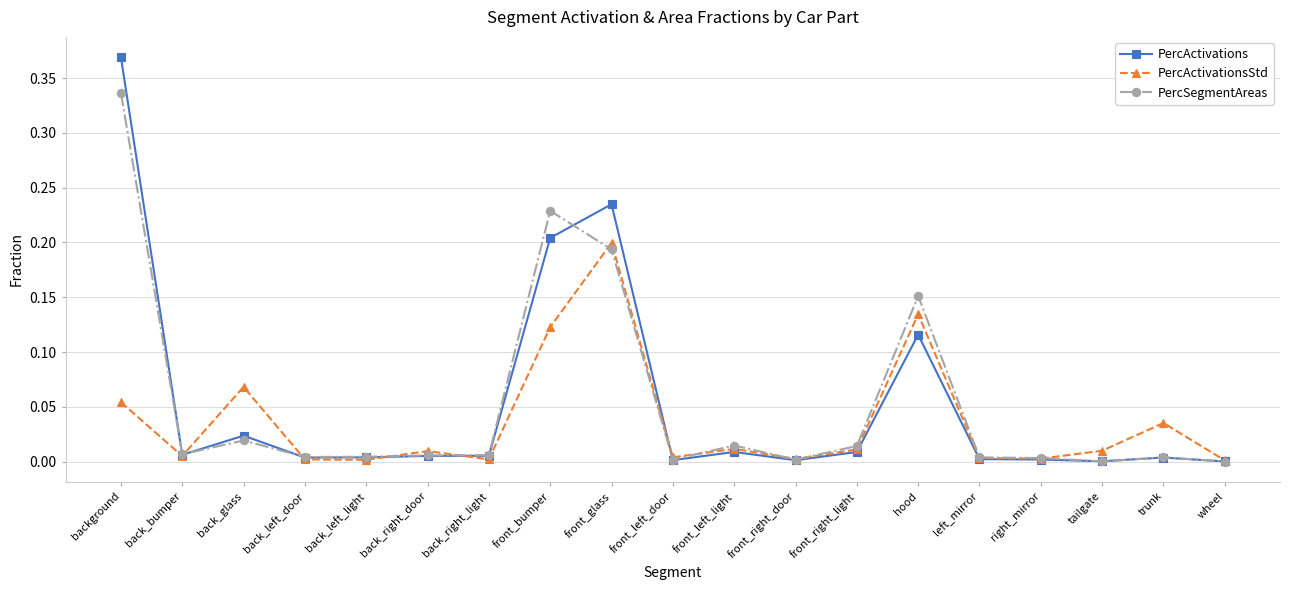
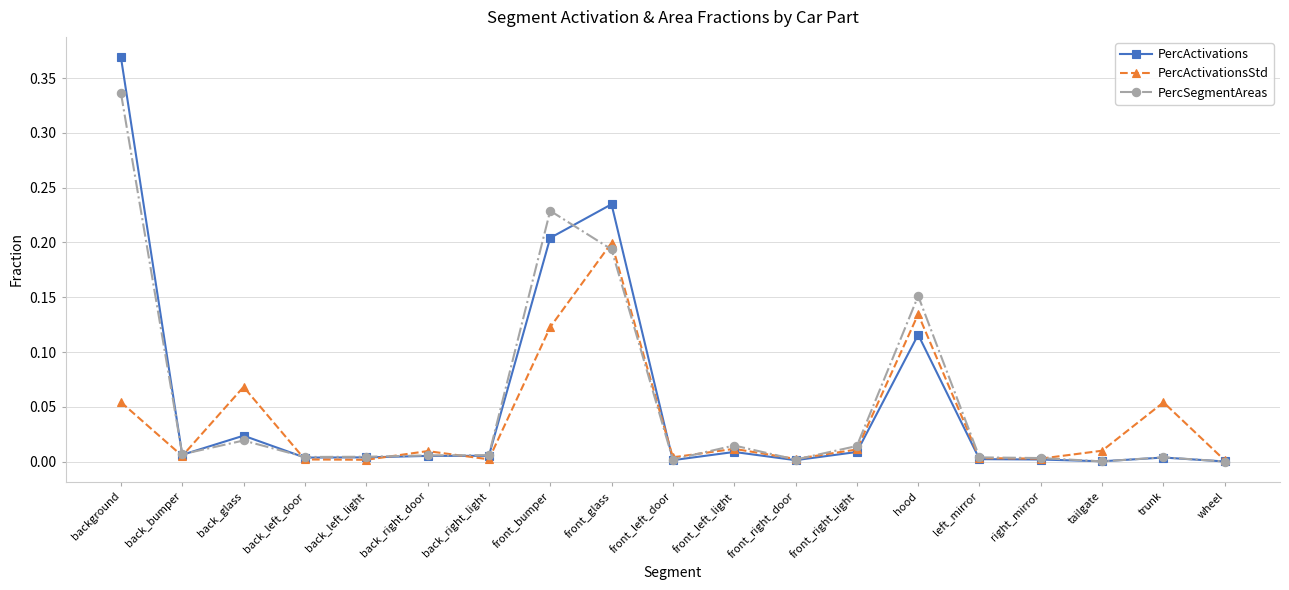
PercActivationsStd, trunk: 0.035 -> 0.054
